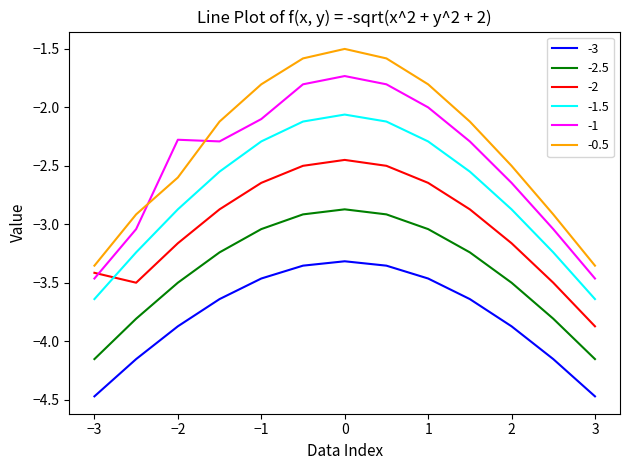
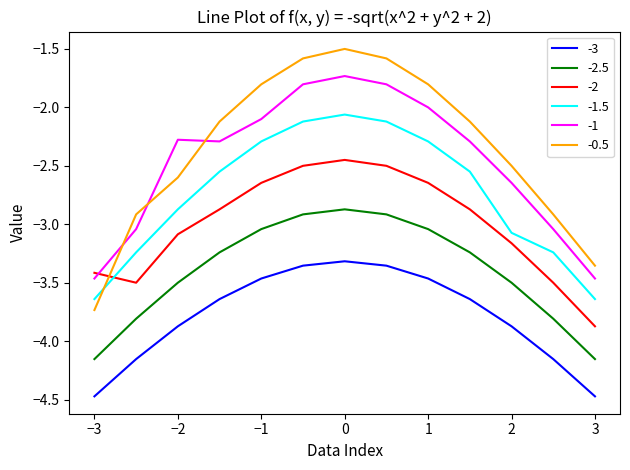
-0.5, −3: -3.35 -> -3.73
-2, −2: -3.16 -> -3.09
-1.5, 2: -2.87 -> -3.07
